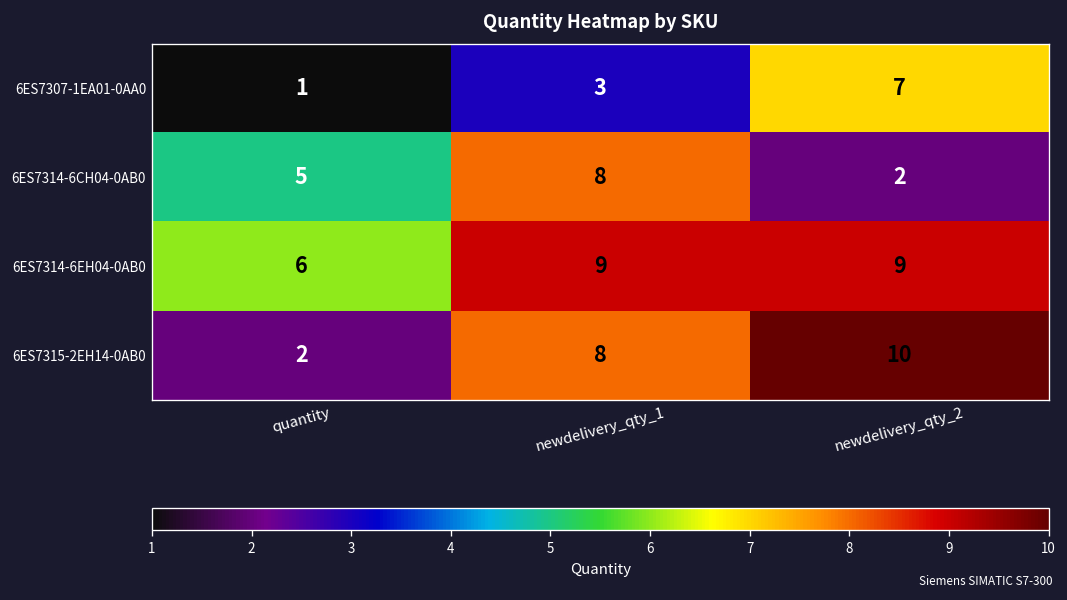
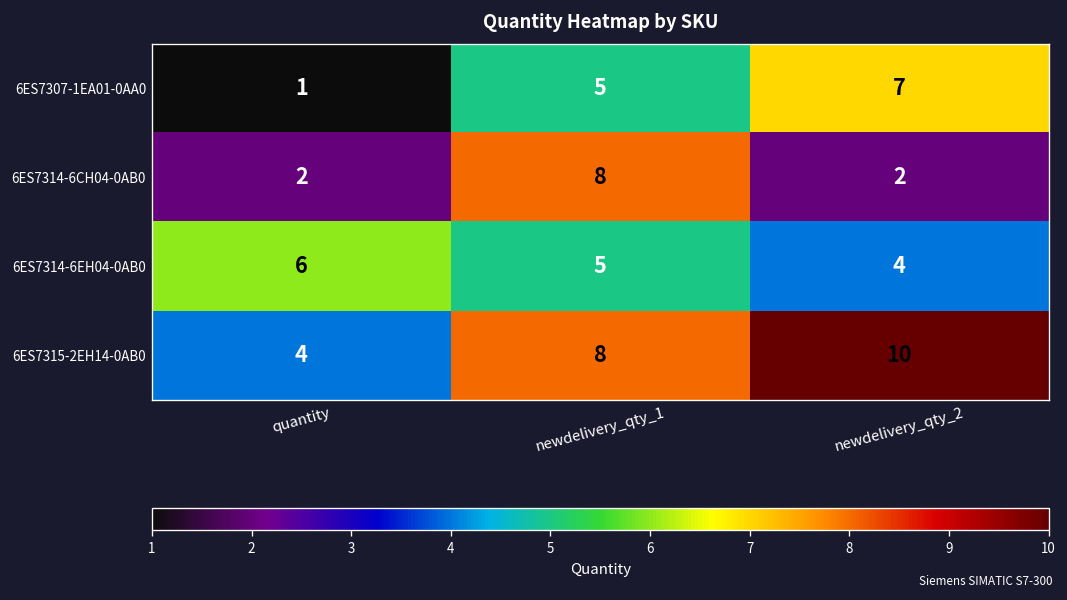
6ES7307-1EA01-0AA0, newdelivery_qty_1: 3 -> 5
6ES7314-6CH04-0AB0, quantity: 5 -> 2
6ES7314-6EH04-0AB0, newdelivery_qty_1: 9 -> 5
6ES7314-6EH04-0AB0, newdelivery_qty_2: 9 -> 4
6ES7315-2EH14-0AB0, quantity: 2 -> 4
